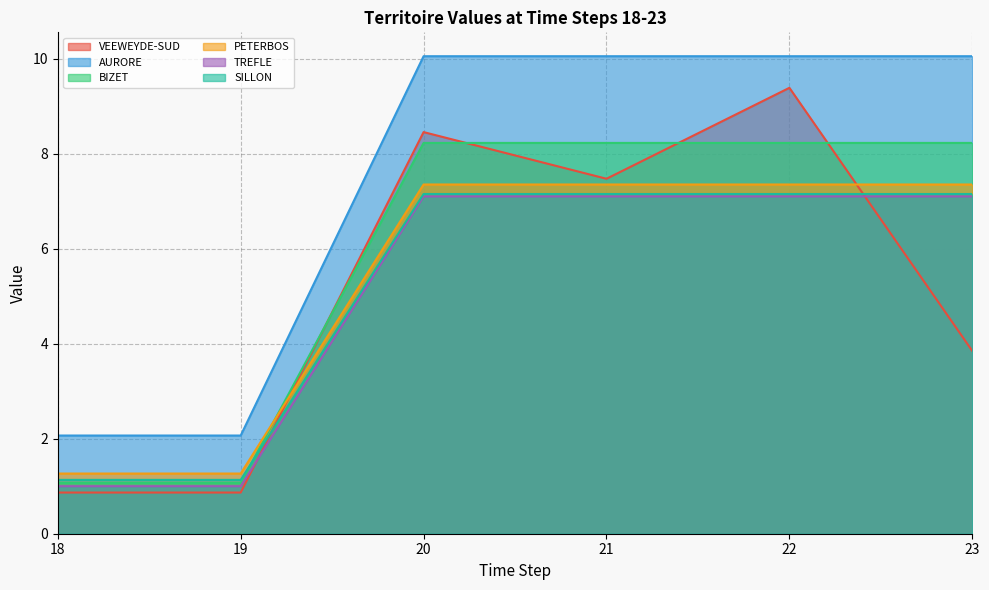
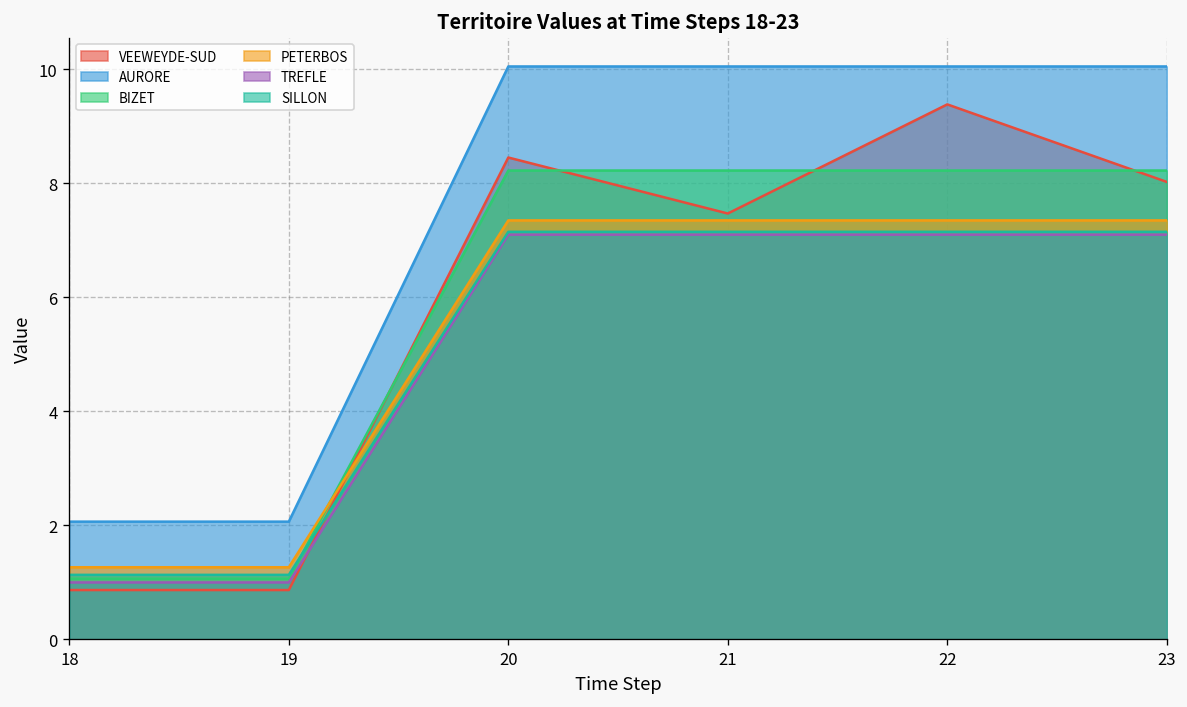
VEEWEYDE-SUD, 23: 3.8 -> 8.0
